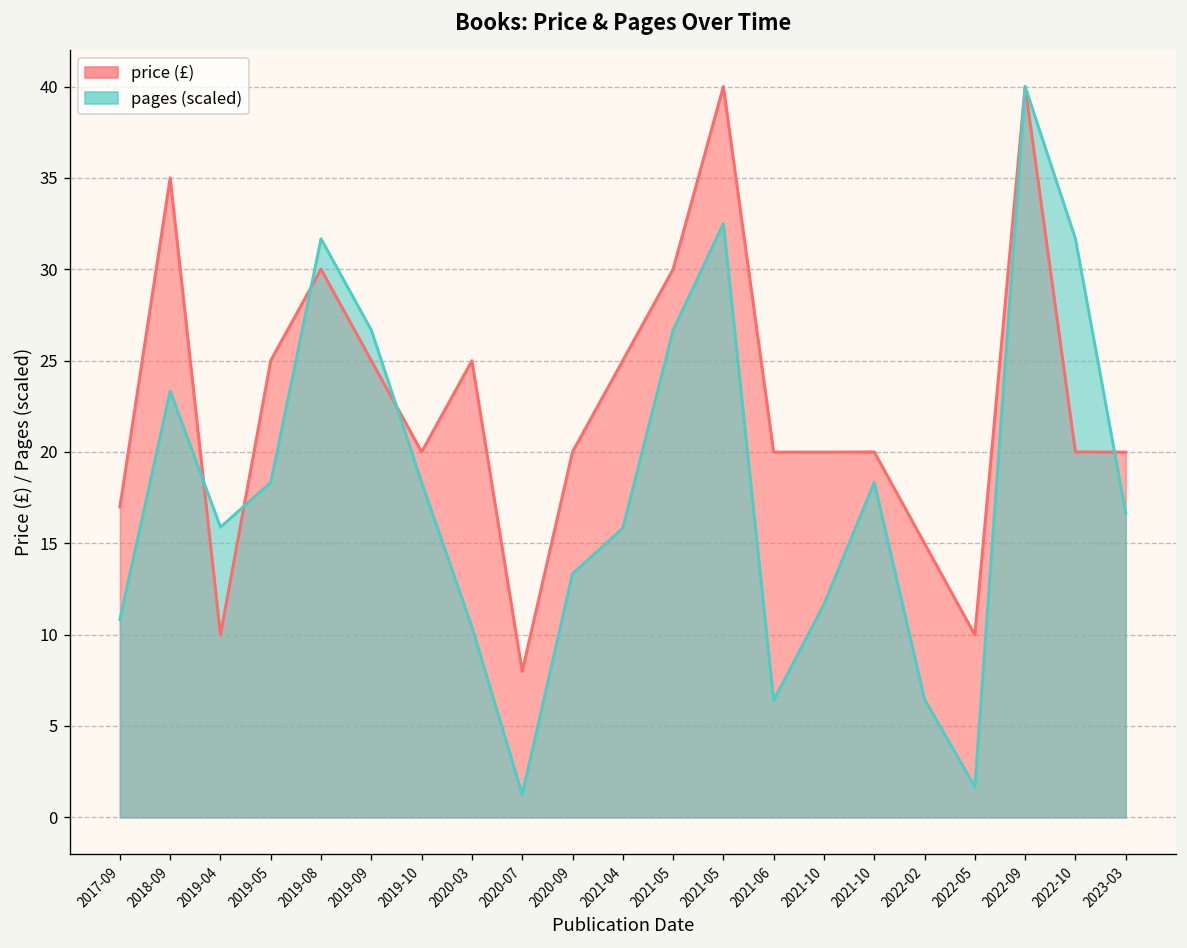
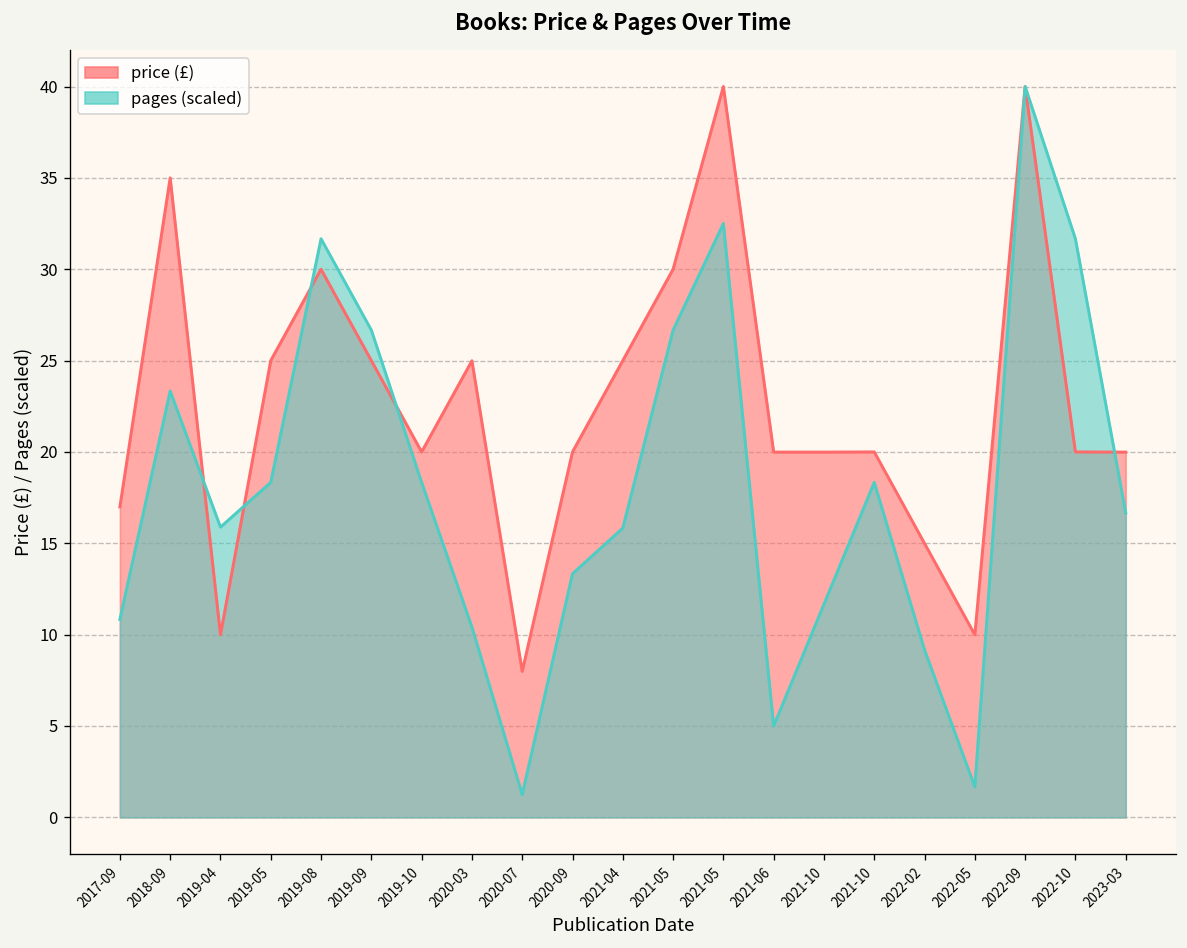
pages (scaled), 2021-06: 6.4 -> 5.0
pages (scaled), 2022-02: 6.5 -> 9.2
